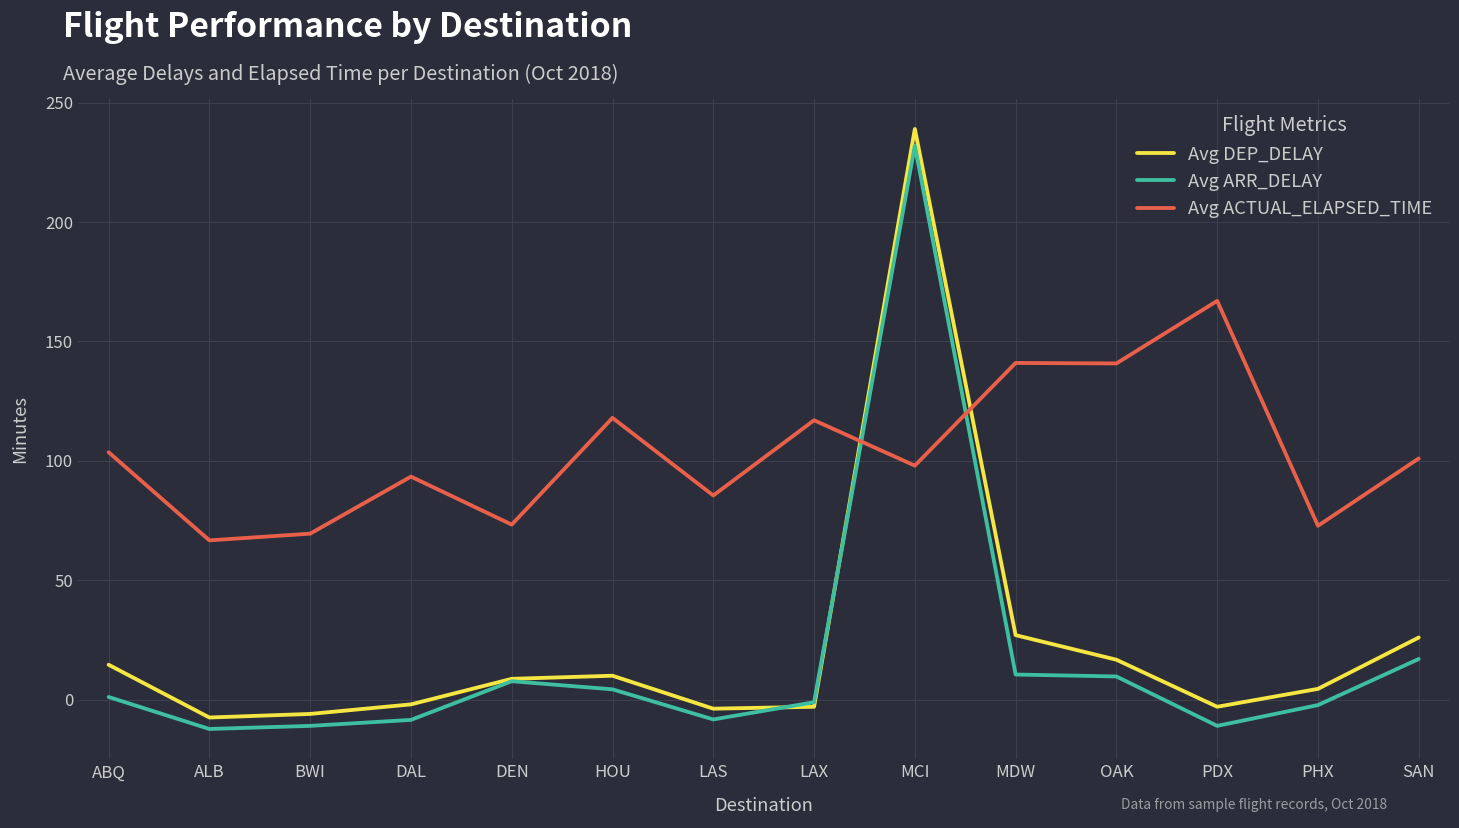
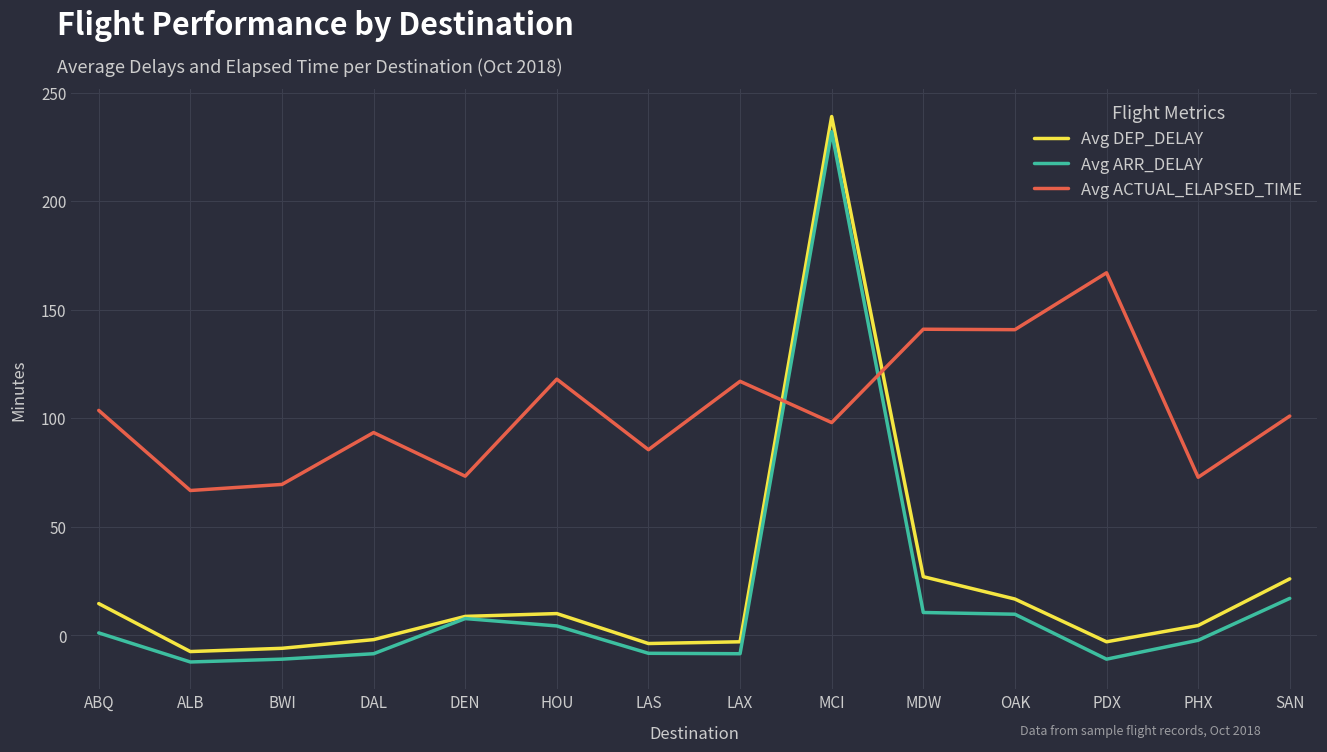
Avg ARR_DELAY, LAX: -1 -> -9
